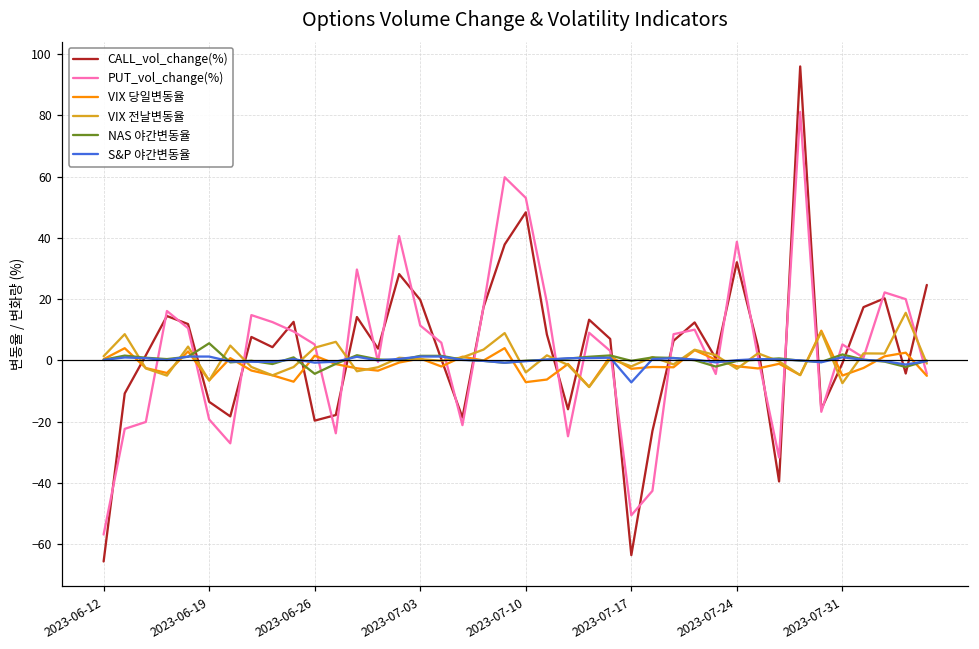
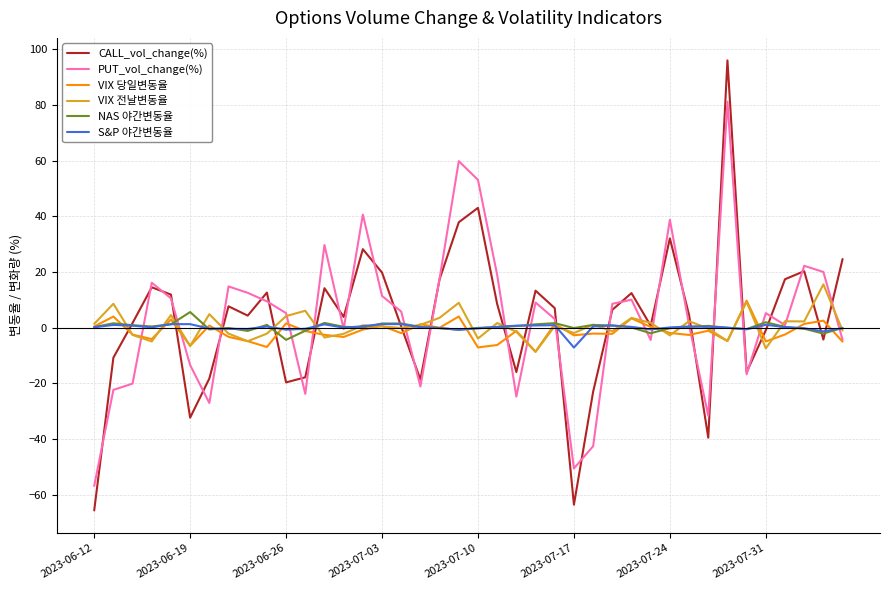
CALL_vol_change(%), 2023-06-19: -14 -> -32
PUT_vol_change(%), 2023-06-19: -19 -> -13
CALL_vol_change(%), 2023-07-10: 48 -> 43
